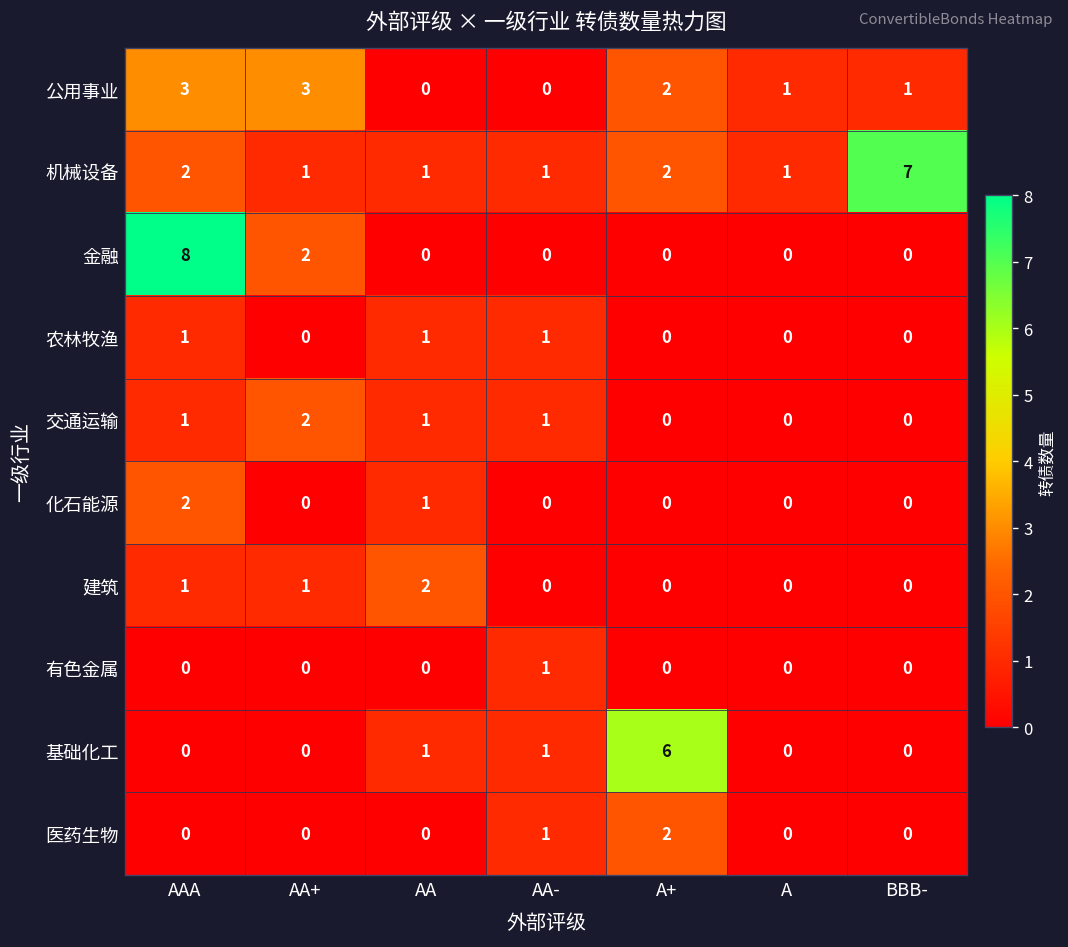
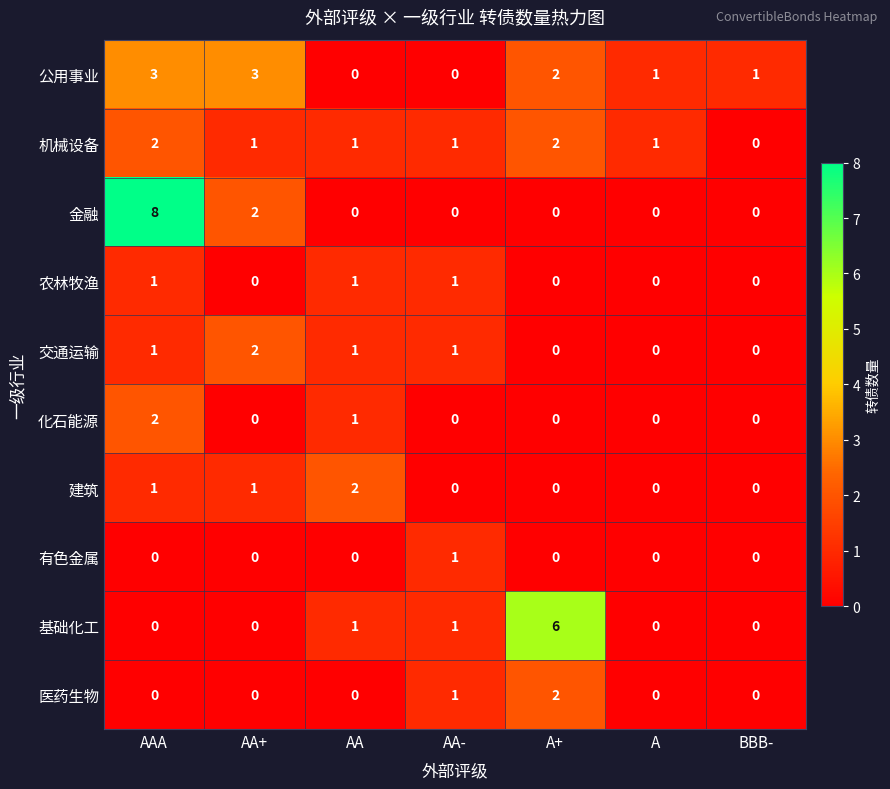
机械设备, BBB-: 7 -> 0
